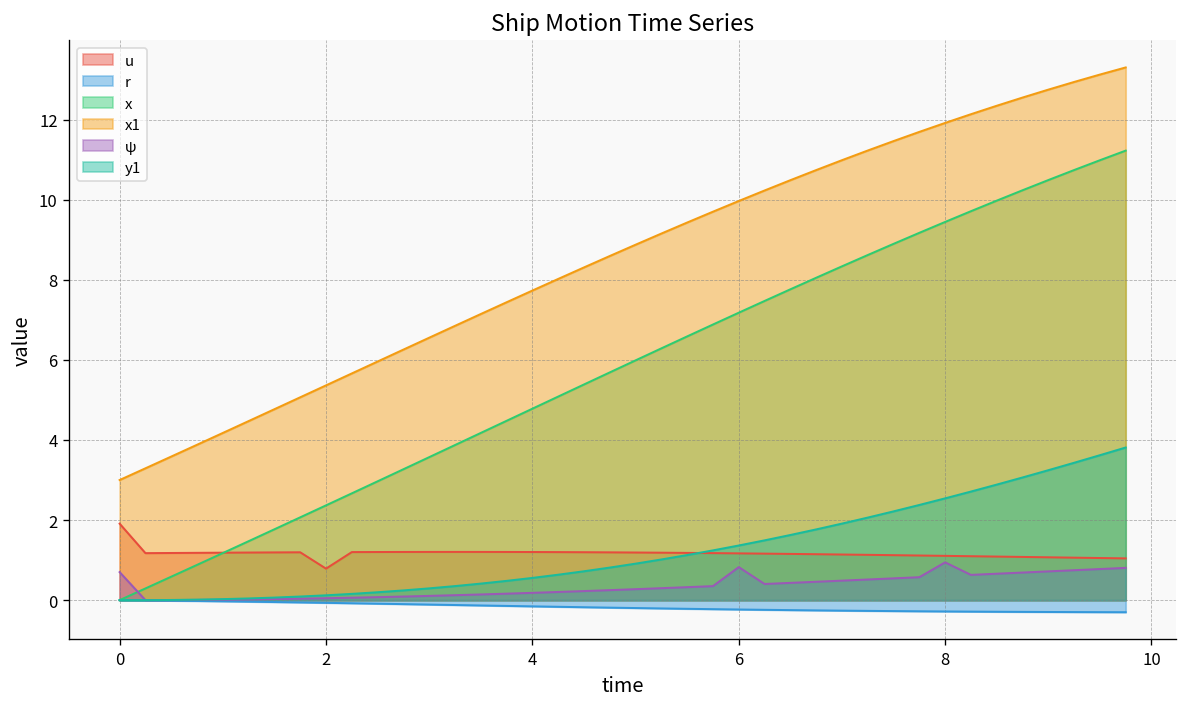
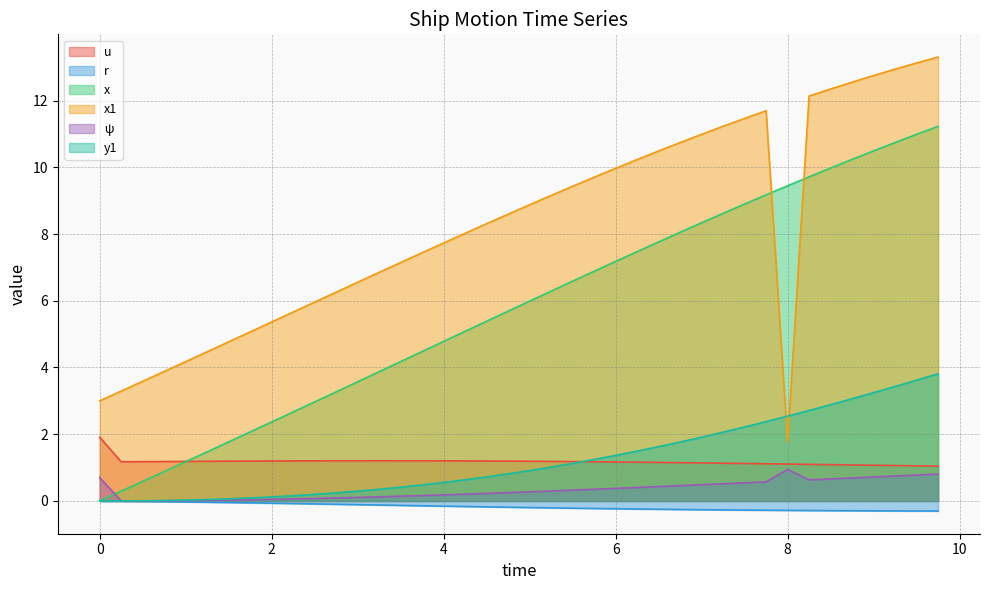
u, 2: 0.8 -> 1.2
ψ, 6: 0.8 -> 0.4
x1, 8: 11.9 -> 1.8
